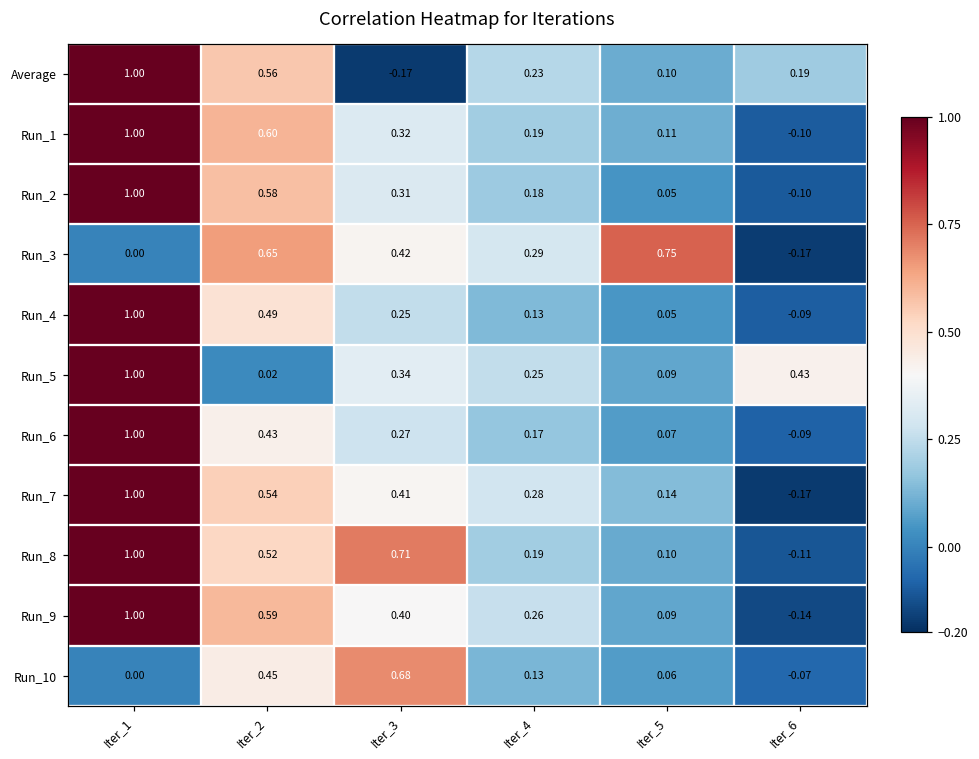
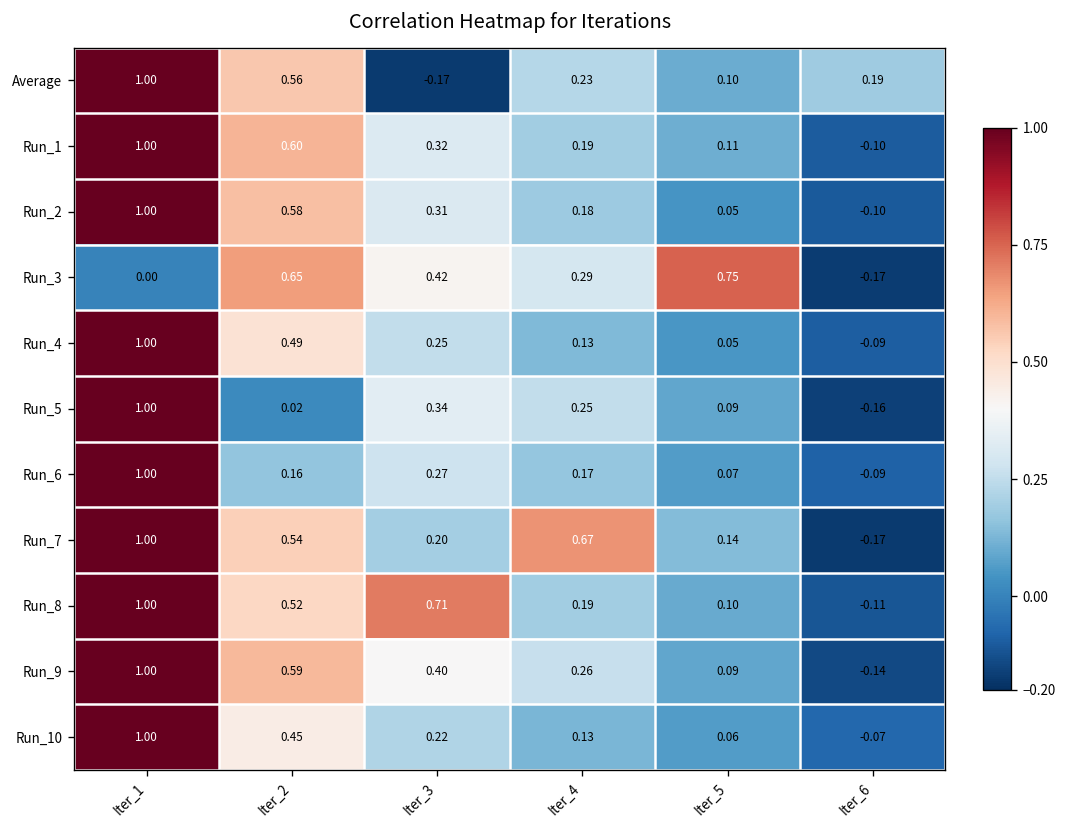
Run_5, Iter_6: 0.43 -> -0.16
Run_6, Iter_2: 0.43 -> 0.16
Run_7, Iter_3: 0.41 -> 0.20
Run_7, Iter_4: 0.28 -> 0.67
Run_10, Iter_1: 0.00 -> 1.00
Run_10, Iter_3: 0.68 -> 0.22
